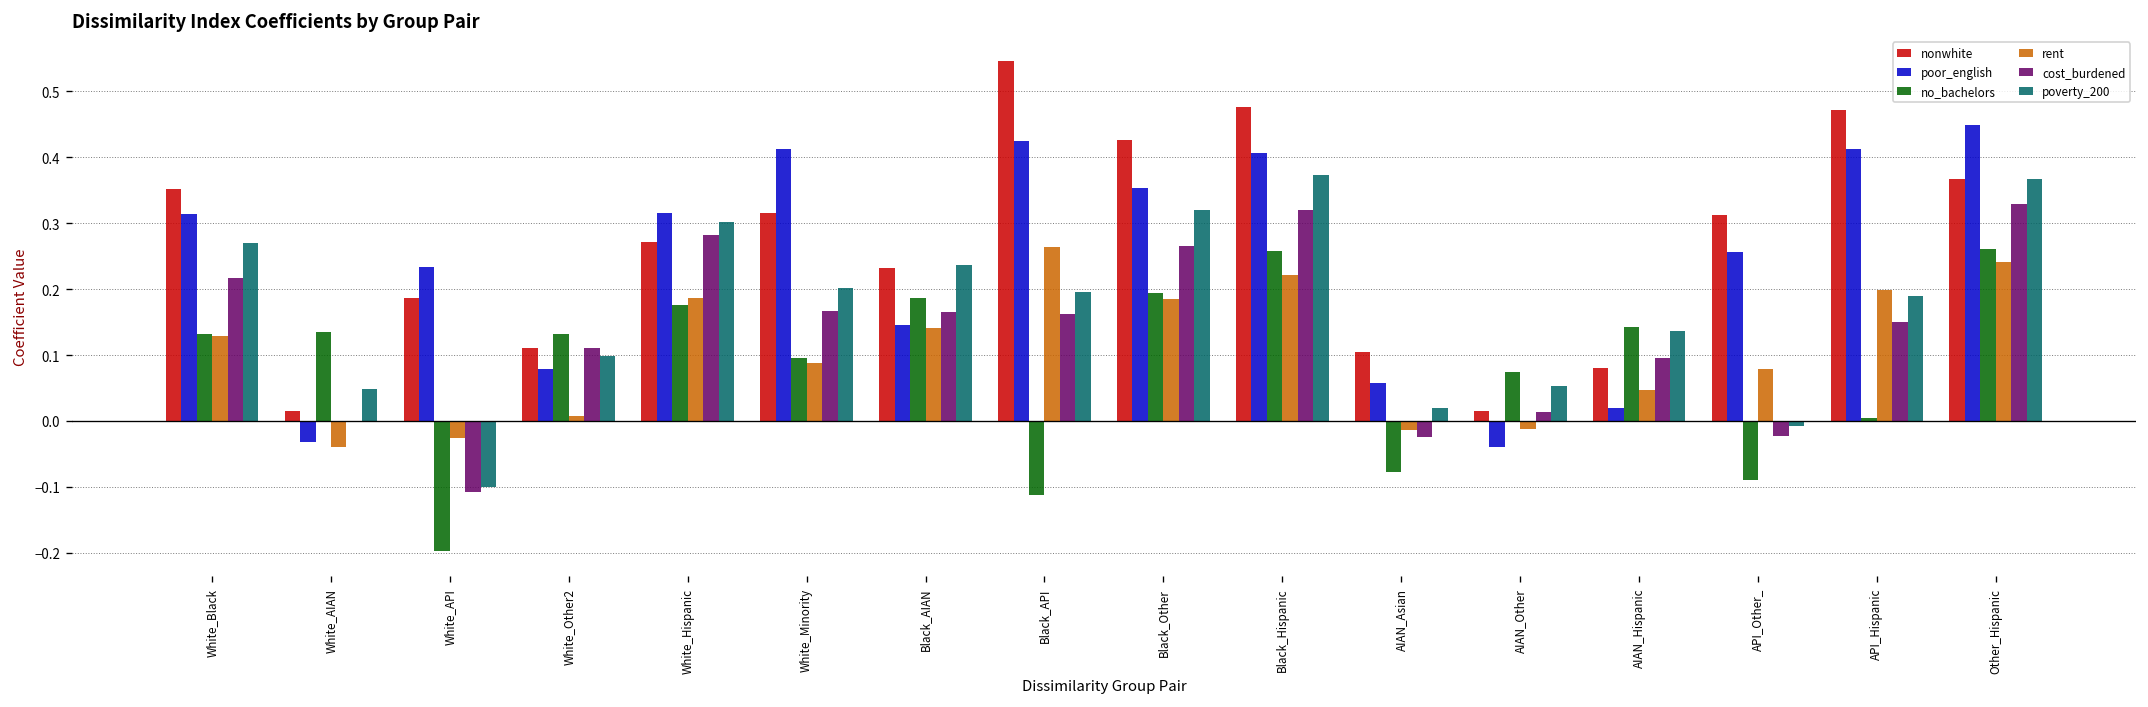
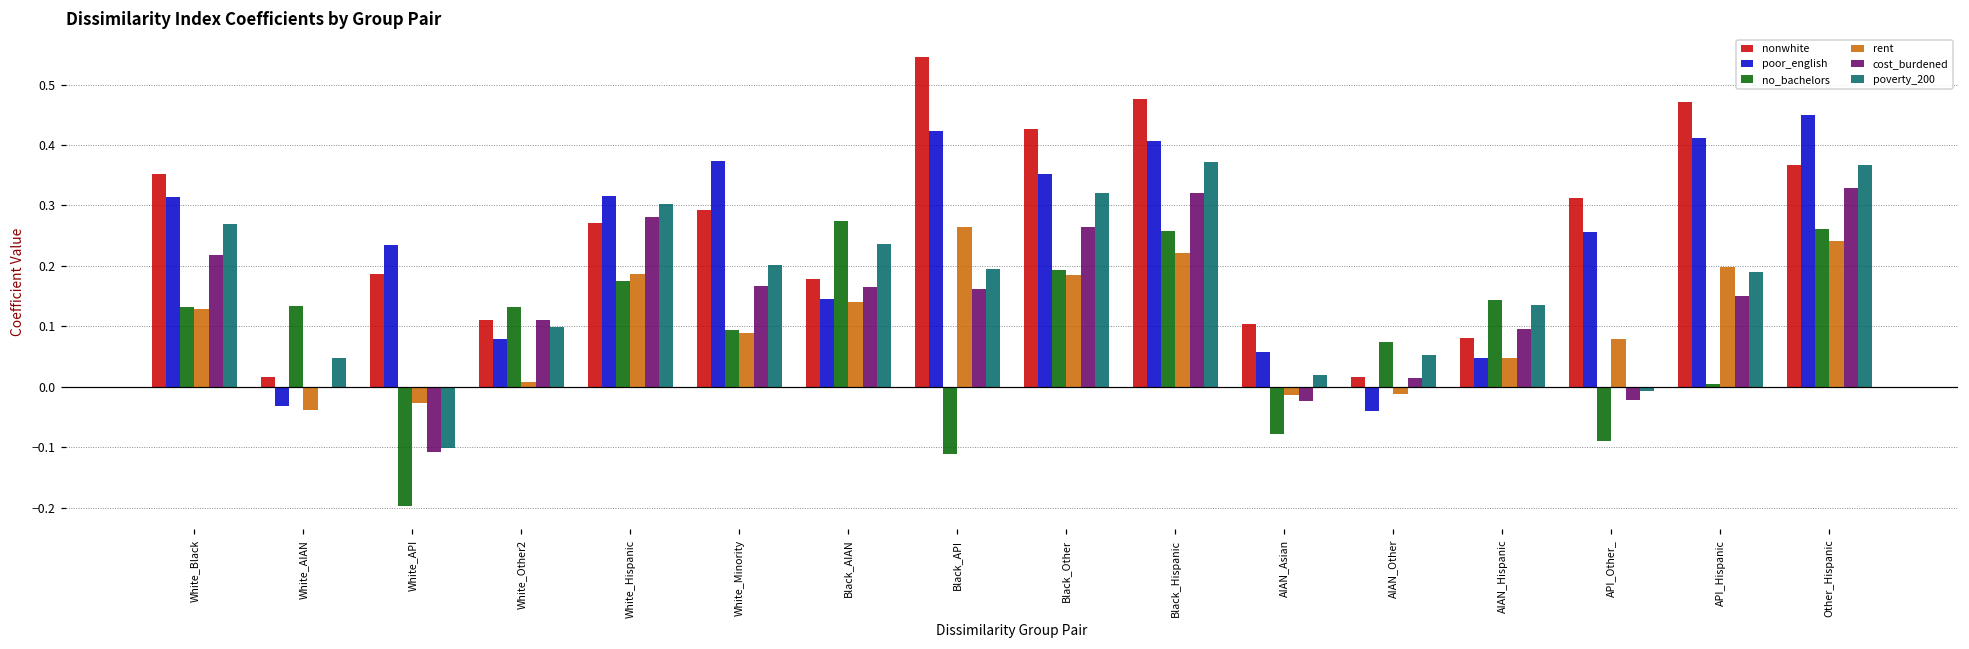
nonwhite, White_Minority: 0.32 -> 0.29
poor_english, White_Minority: 0.41 -> 0.37
nonwhite, Black_AIAN: 0.23 -> 0.18
no_bachelors, Black_AIAN: 0.19 -> 0.27
poor_english, AIAN_Hispanic: 0.02 -> 0.05
